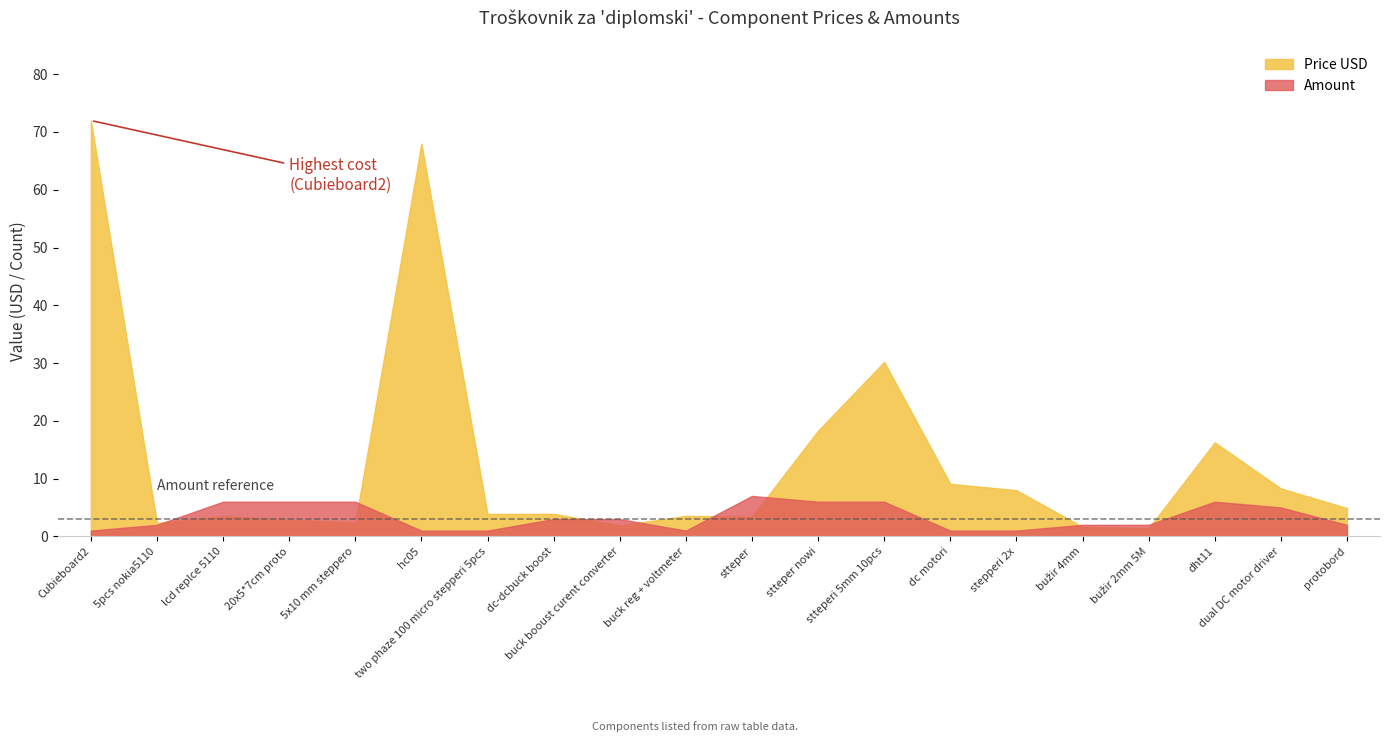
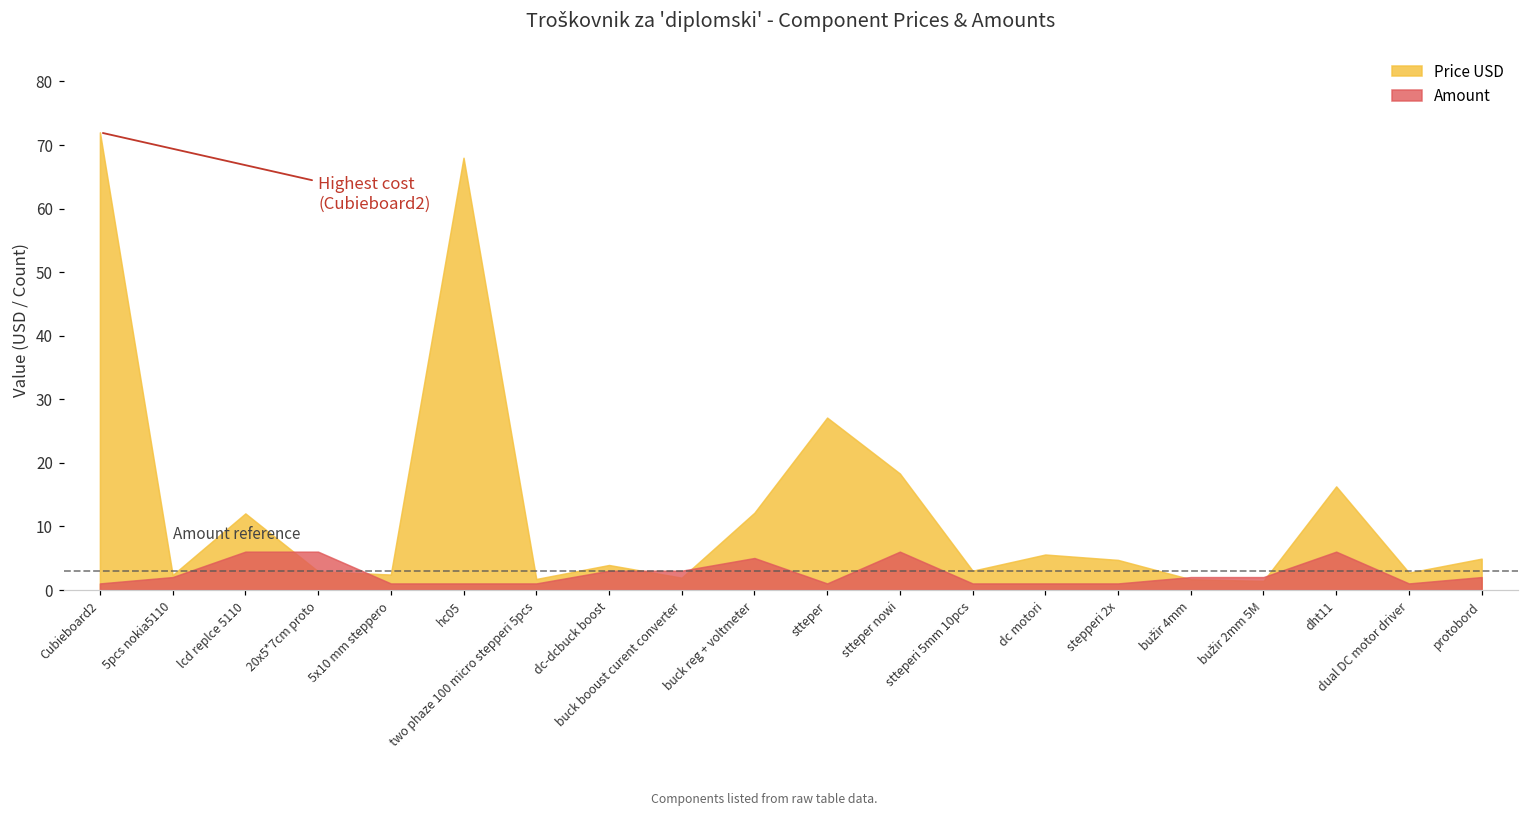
Price USD, lcd replce 5110: 3 -> 12
Amount, 5x10 mm steppero: 6 -> 1
Price USD, two phaze 100 micro stepperi 5pcs: 4 -> 2
Price USD, buck reg + voltmeter: 4 -> 12
Amount, buck reg + voltmeter: 1 -> 5
Price USD, stteper: 3 -> 27
Amount, stteper: 7 -> 1
Price USD, stteperi 5mm 10pcs: 30 -> 3
Amount, stteperi 5mm 10pcs: 6 -> 1
Price USD, dc motori: 9 -> 6
Price USD, stepperi 2x: 8 -> 5
Price USD, dual DC motor driver: 8 -> 3
Amount, dual DC motor driver: 5 -> 1
